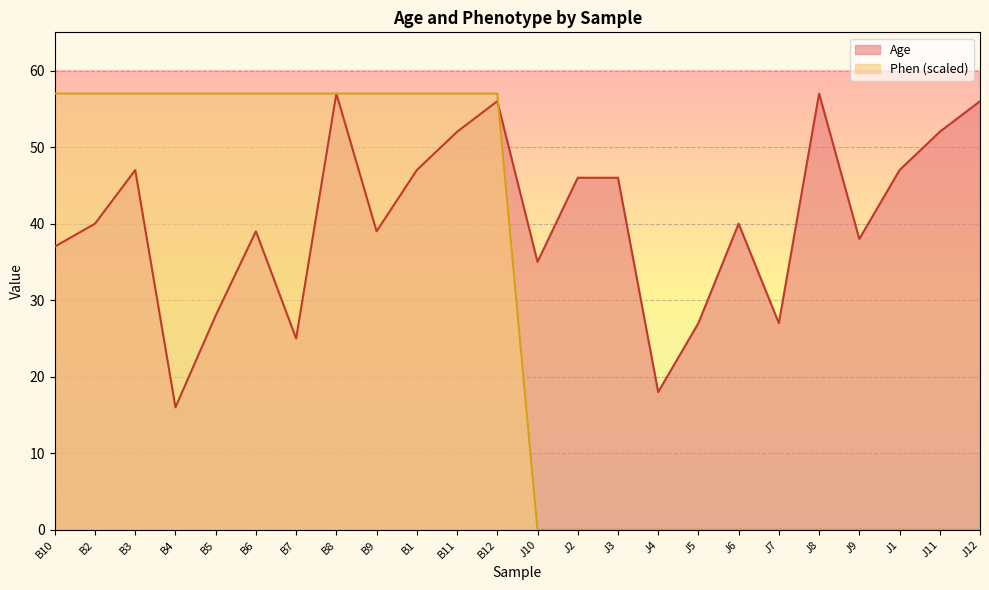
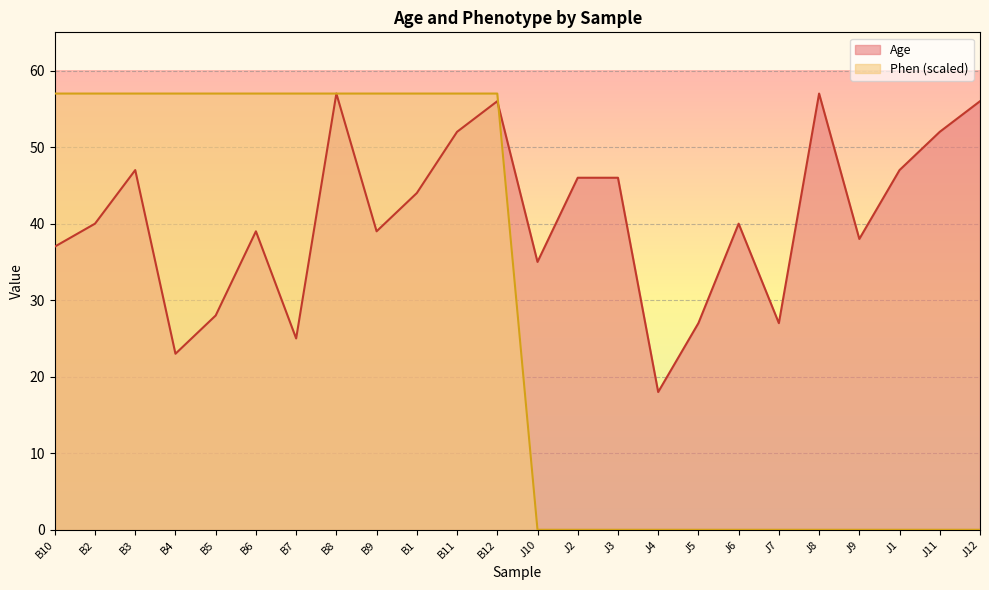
Age, B4: 16 -> 23
Age, B1: 47 -> 44
